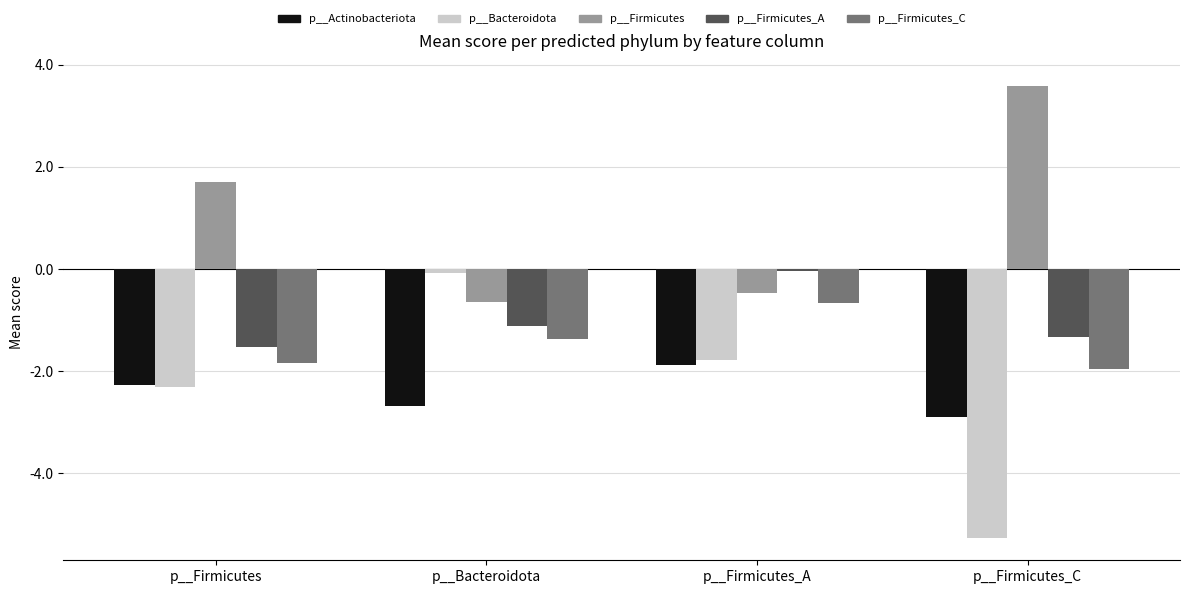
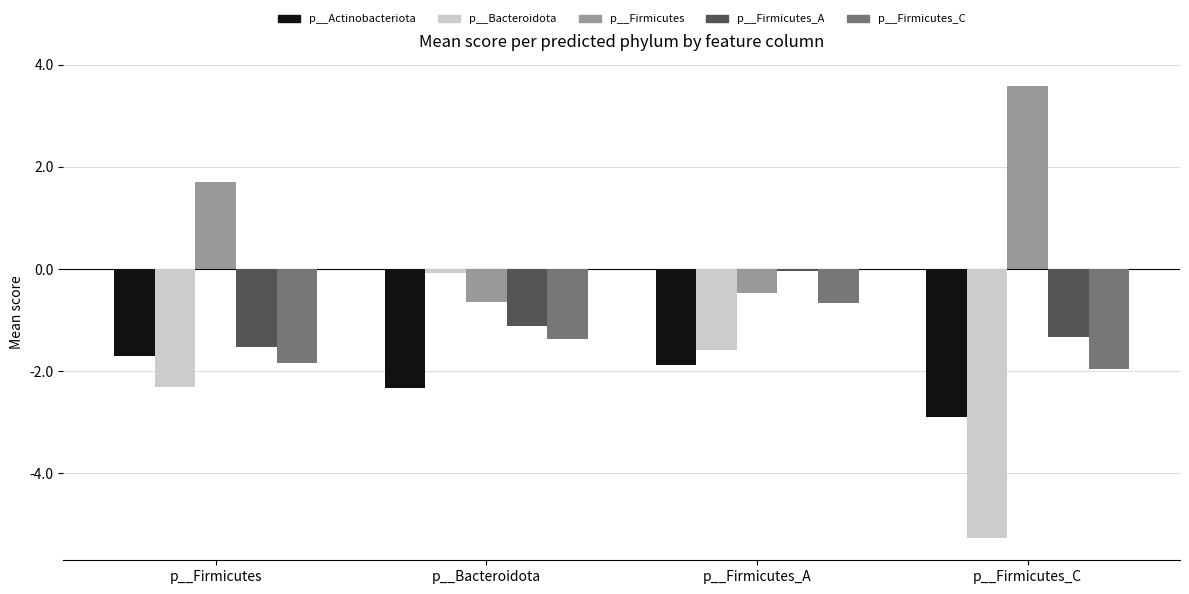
p__Actinobacteriota, p__Firmicutes: -2.3 -> -1.7
p__Actinobacteriota, p__Bacteroidota: -2.7 -> -2.3
p__Bacteroidota, p__Firmicutes_A: -1.8 -> -1.6
